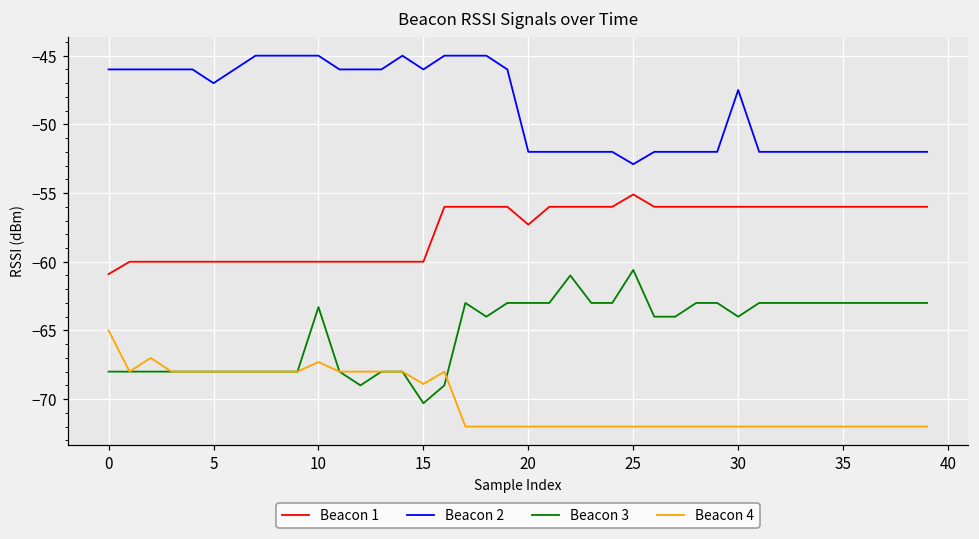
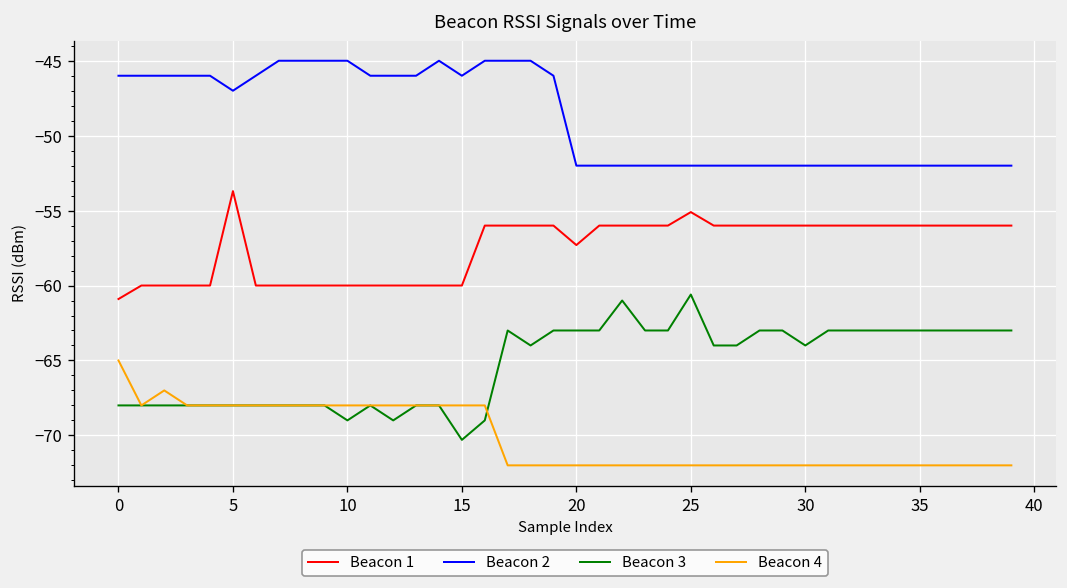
Beacon 1, 5: -60.0 -> -53.7
Beacon 3, 10: -63.3 -> -69.0
Beacon 4, 10: -67.3 -> -68.0
Beacon 4, 15: -68.9 -> -68.0
Beacon 2, 25: -52.9 -> -52.0
Beacon 2, 30: -47.5 -> -52.0
